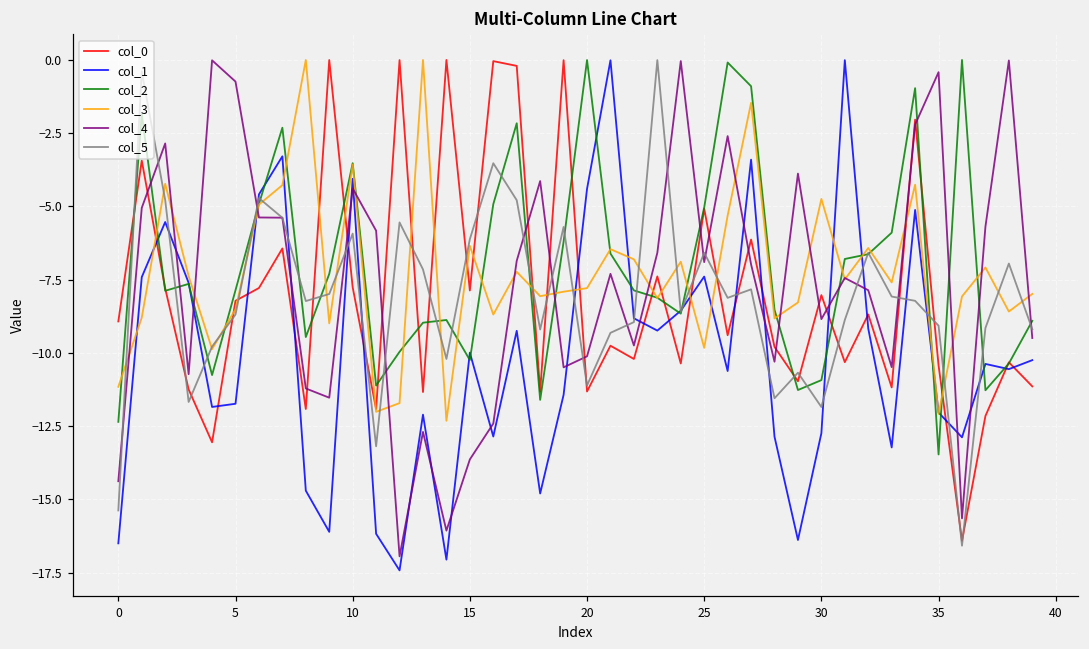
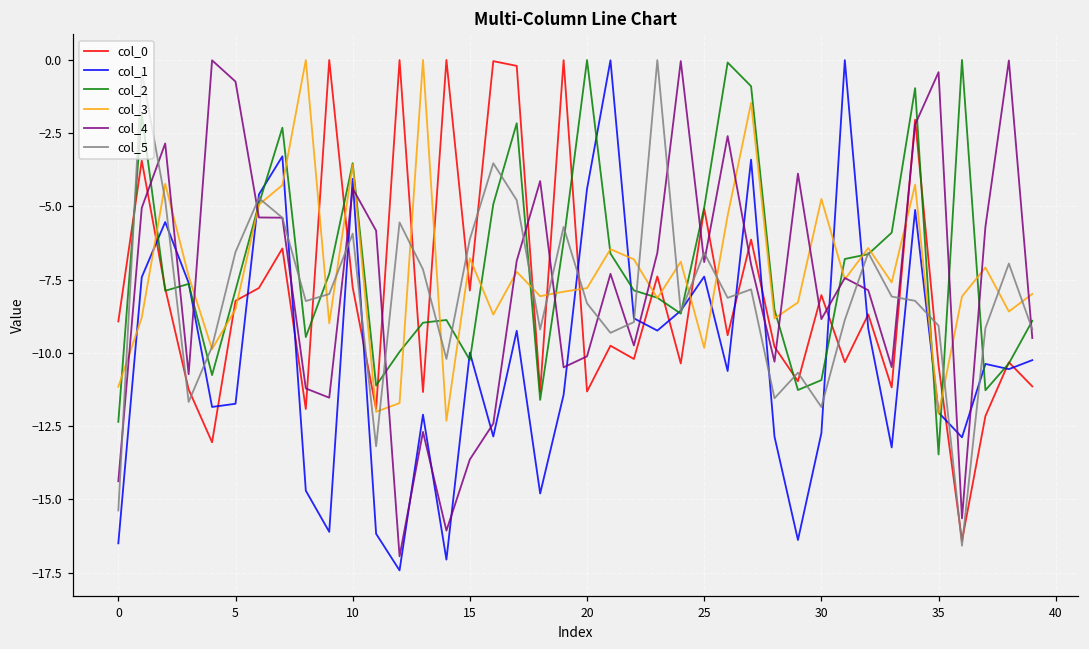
col_5, 5: -8.7 -> -6.6
col_3, 15: -6.3 -> -6.8
col_5, 20: -11.1 -> -8.3
